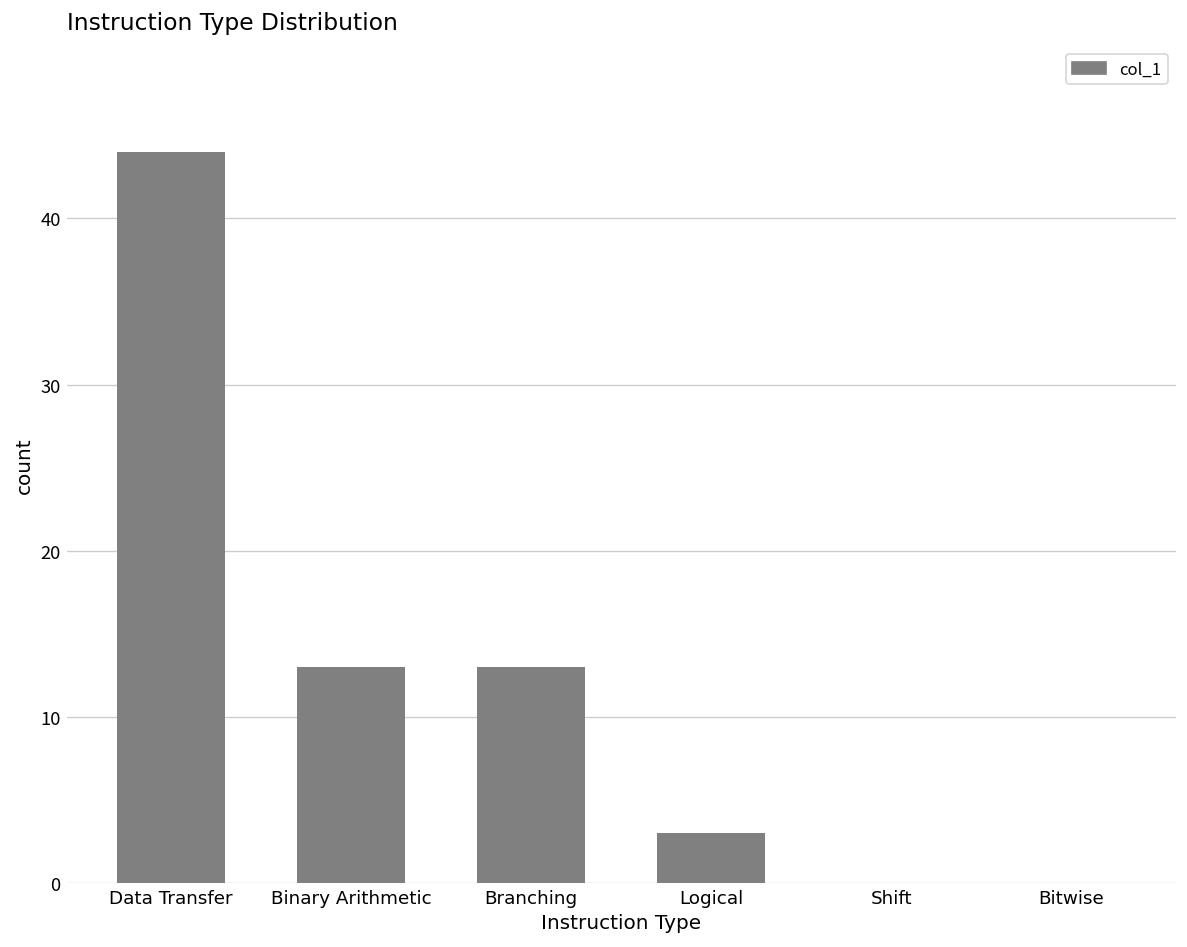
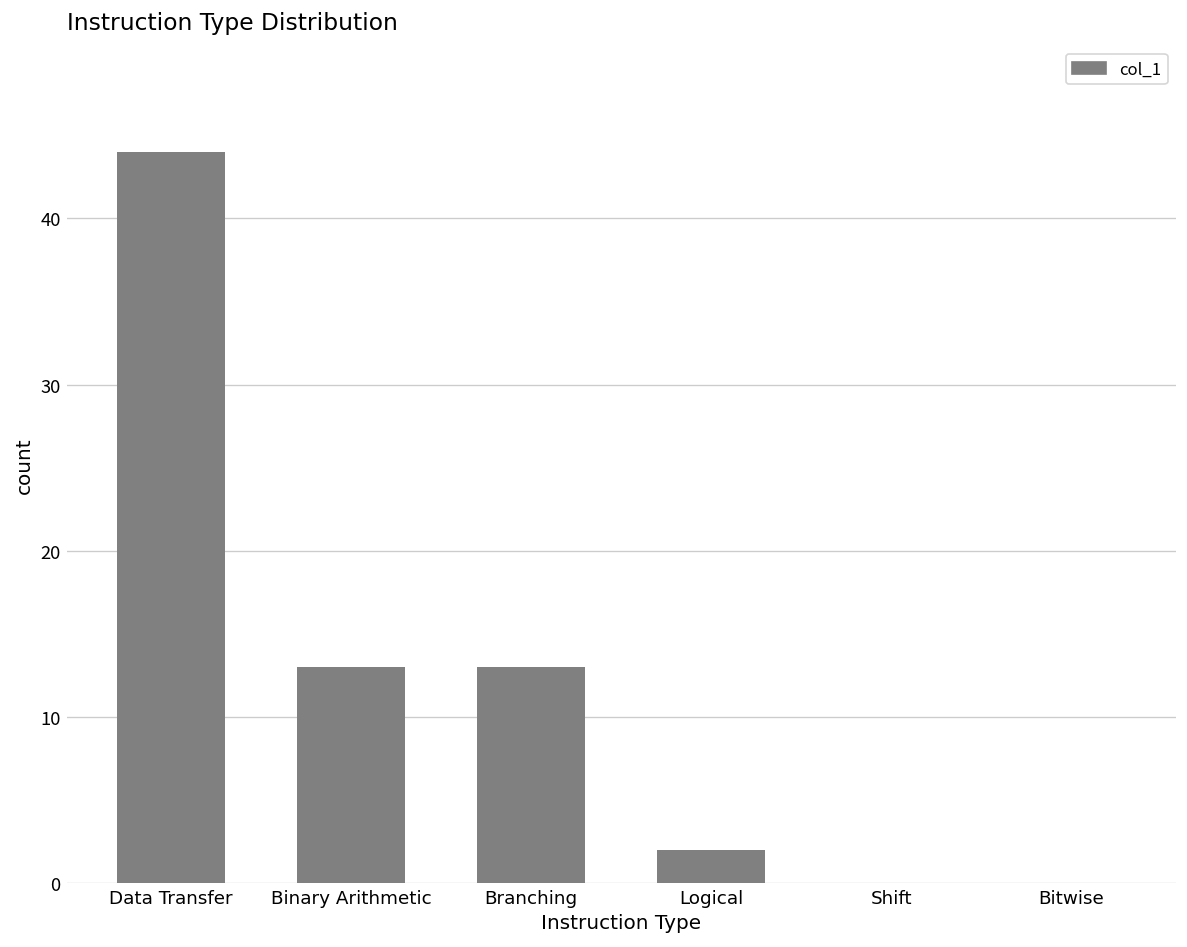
Logical: 3 -> 2
